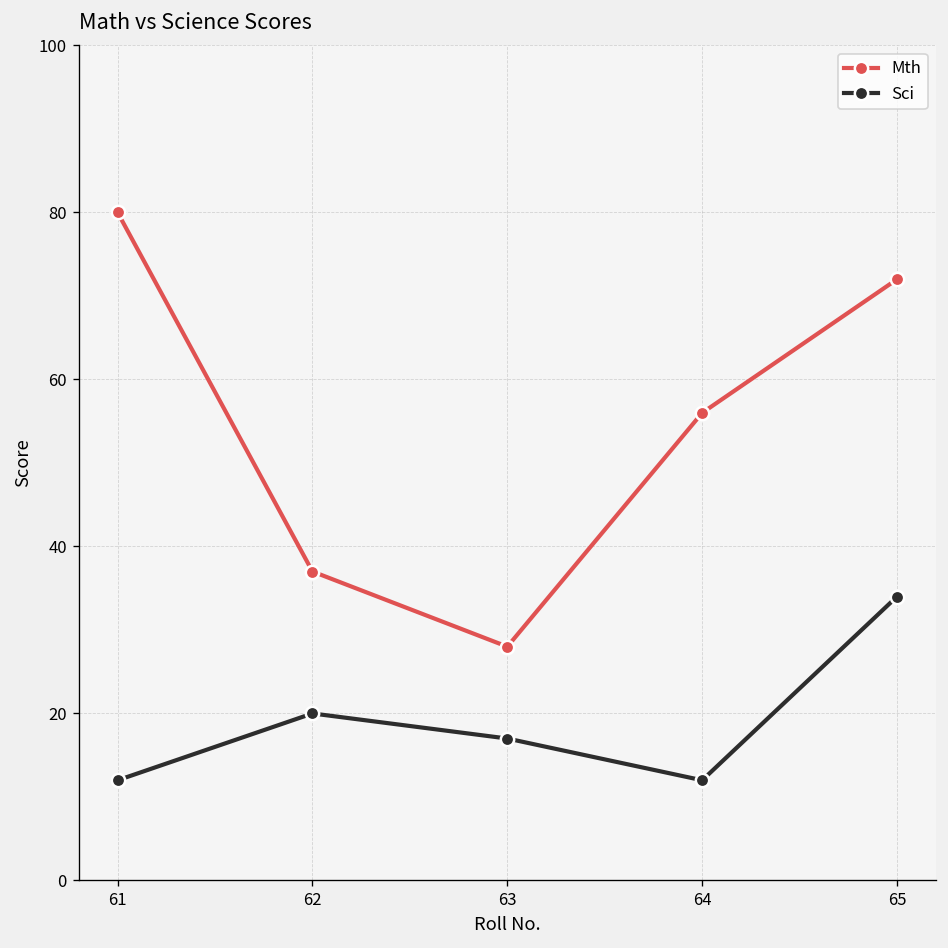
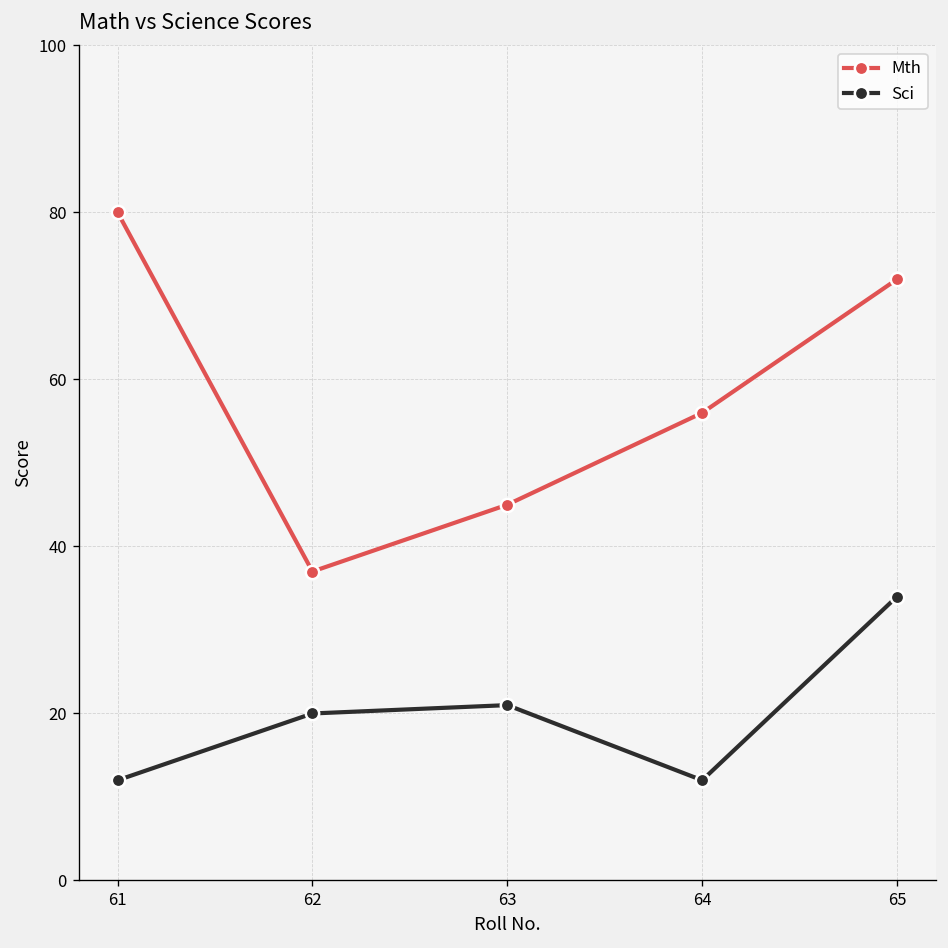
Mth, 63: 28 -> 45
Sci, 63: 17 -> 21
